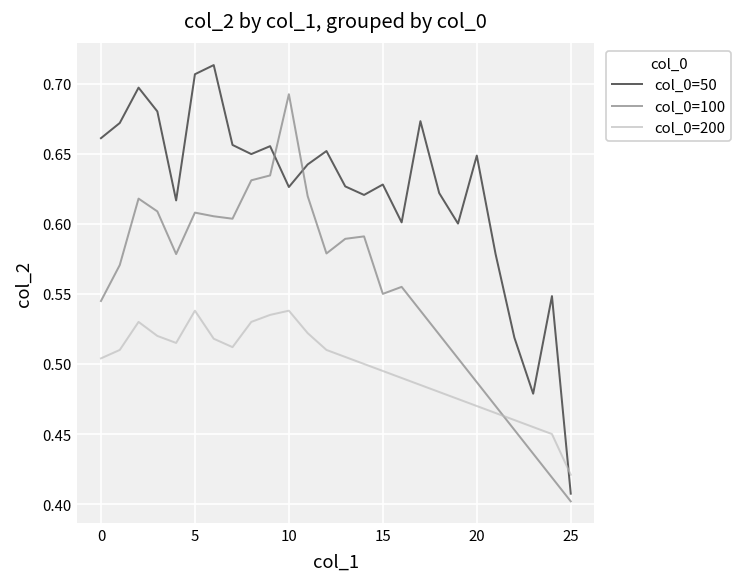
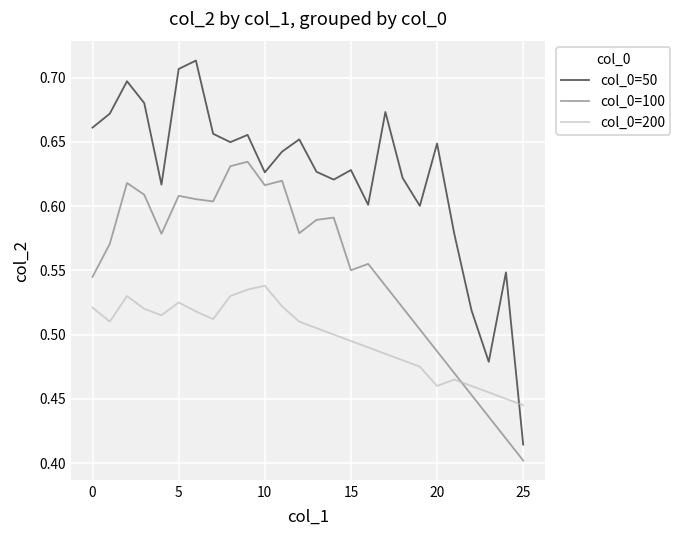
col_0=200, 0: 0.504 -> 0.521
col_0=200, 5: 0.538 -> 0.525
col_0=100, 10: 0.692 -> 0.616
col_0=200, 20: 0.47 -> 0.46
col_0=50, 25: 0.407 -> 0.414
col_0=200, 25: 0.421 -> 0.445
